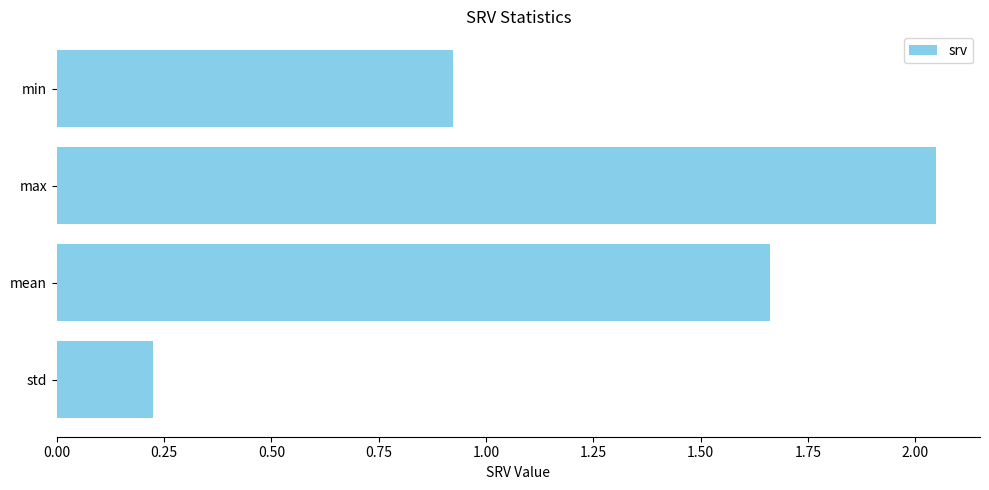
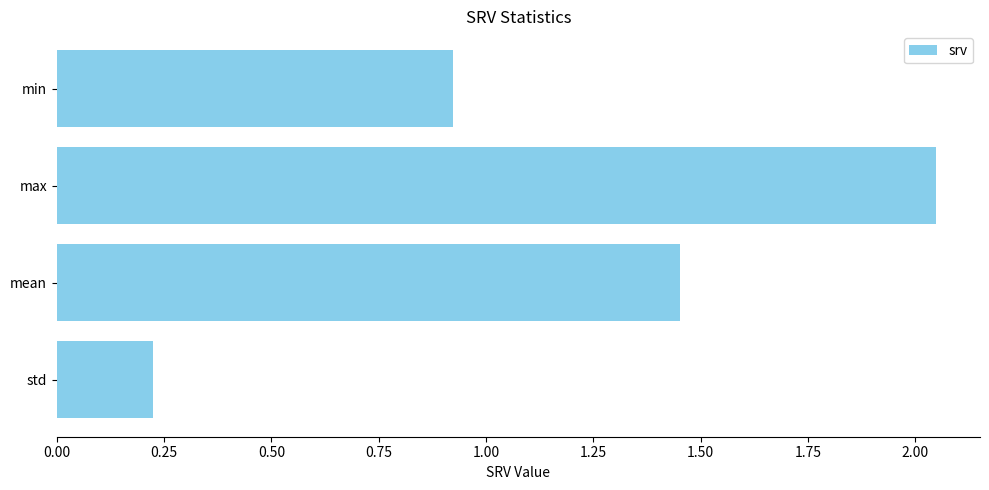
mean: 1.66 -> 1.45
